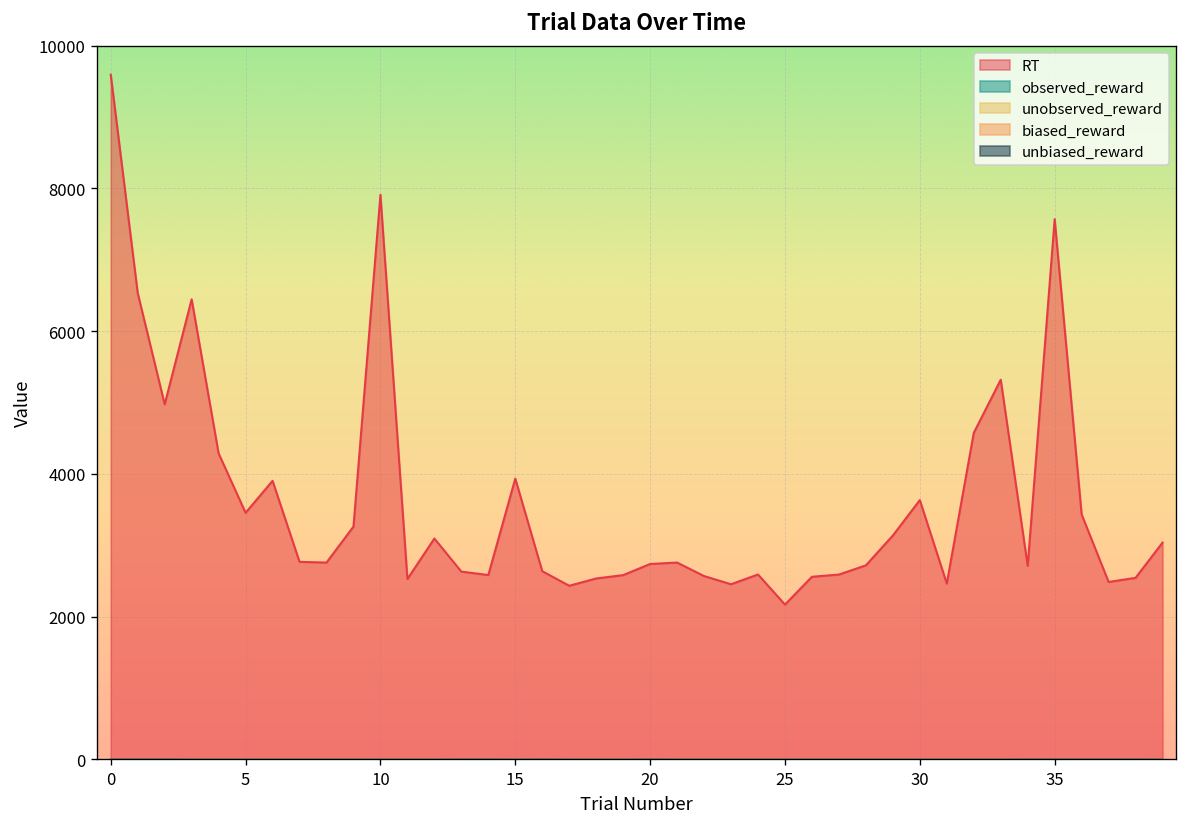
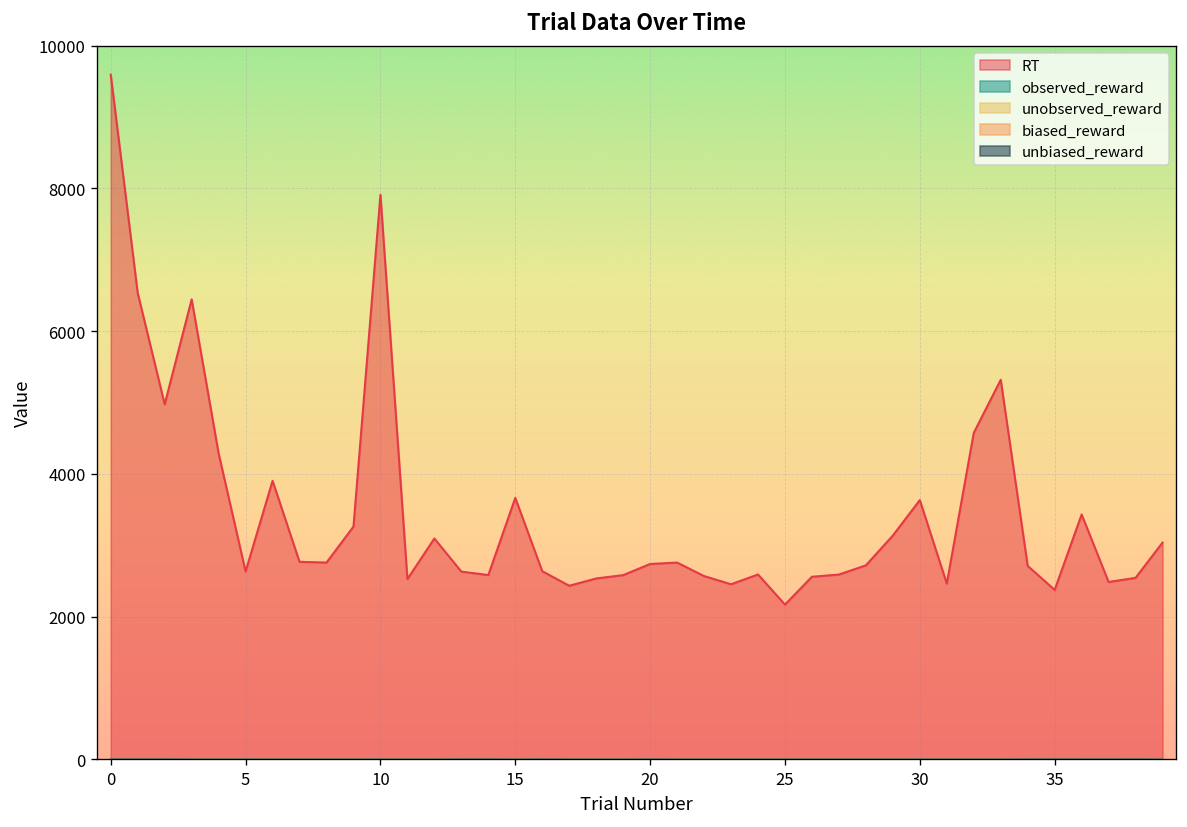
RT, 5: 3500 -> 2600
RT, 15: 3900 -> 3700
RT, 35: 7600 -> 2400
